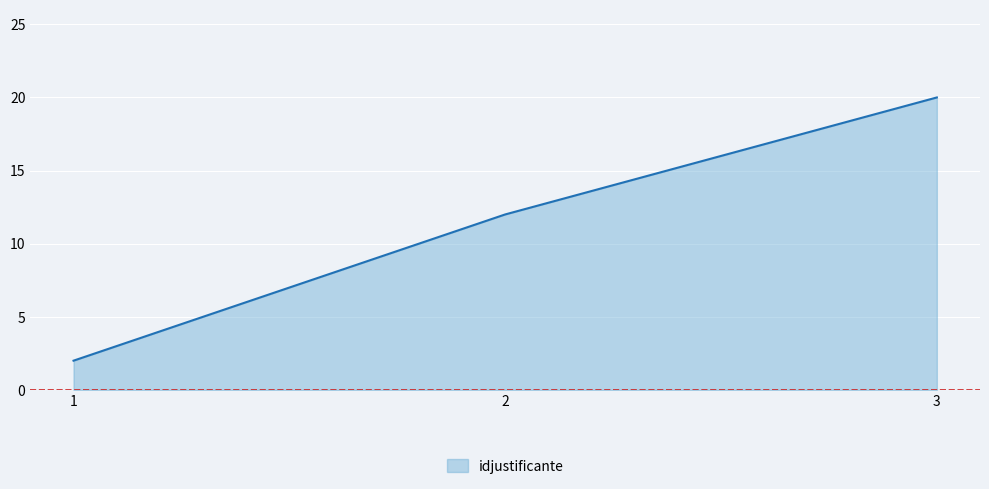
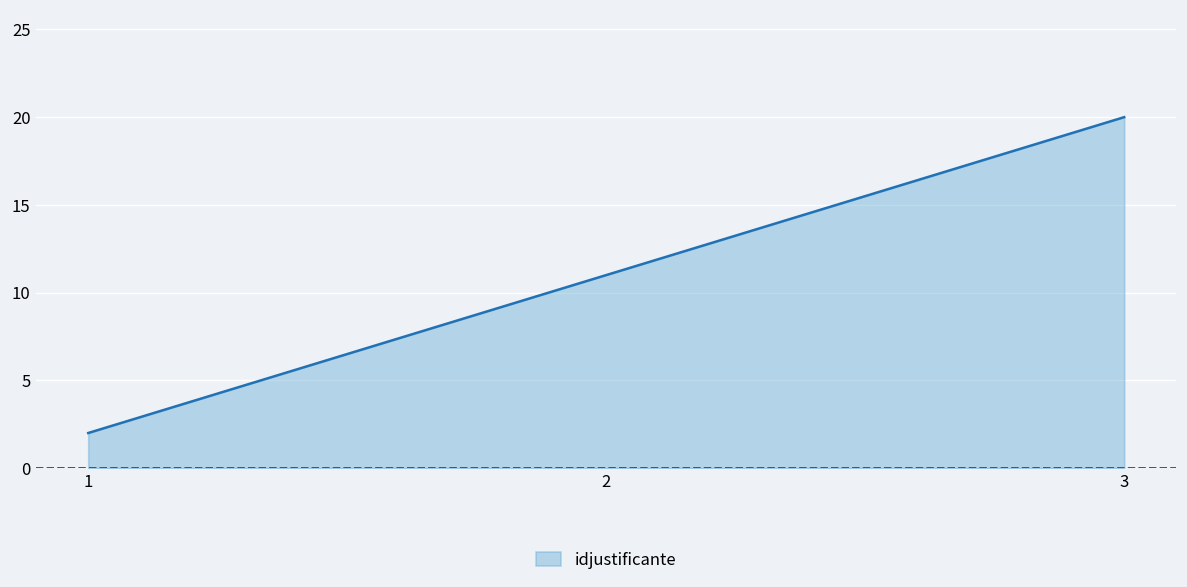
2: 12 -> 11
